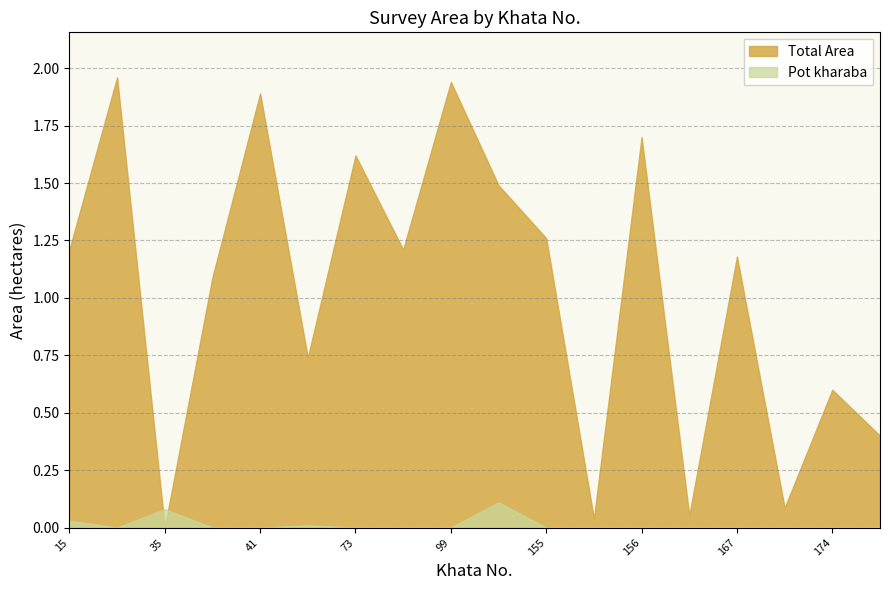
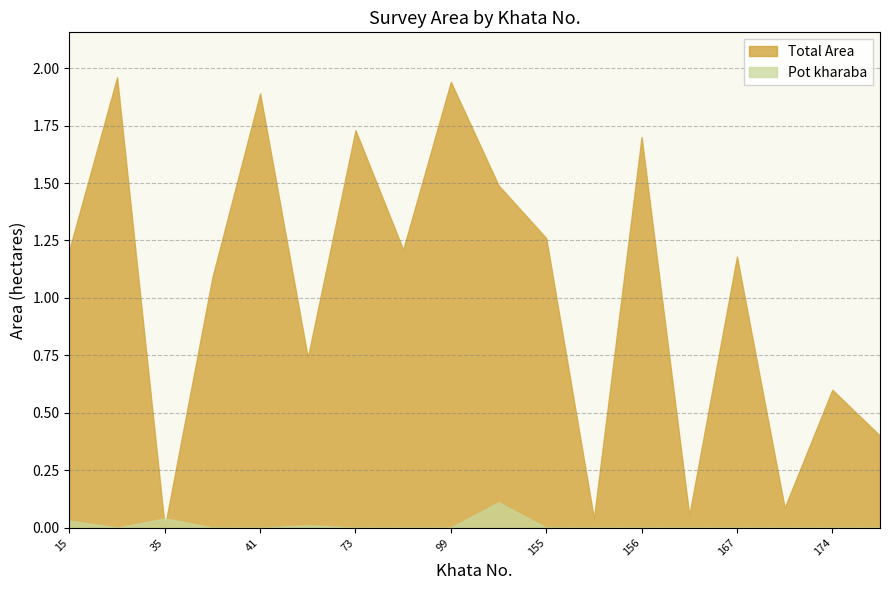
Pot kharaba, 35: 0.08 -> 0.04
Total Area, 73: 1.62 -> 1.73
